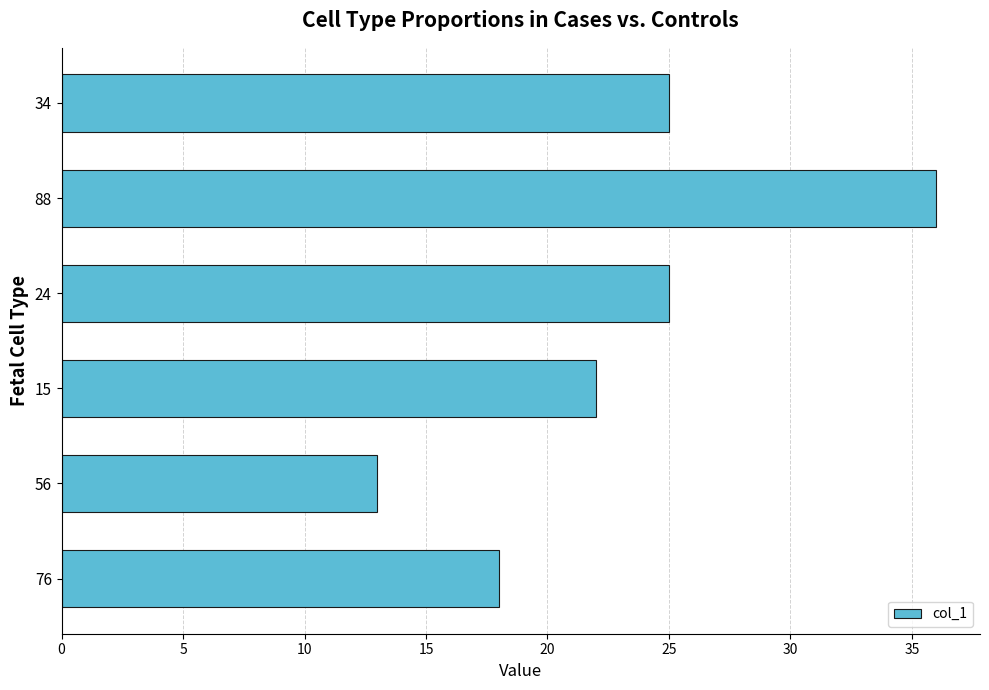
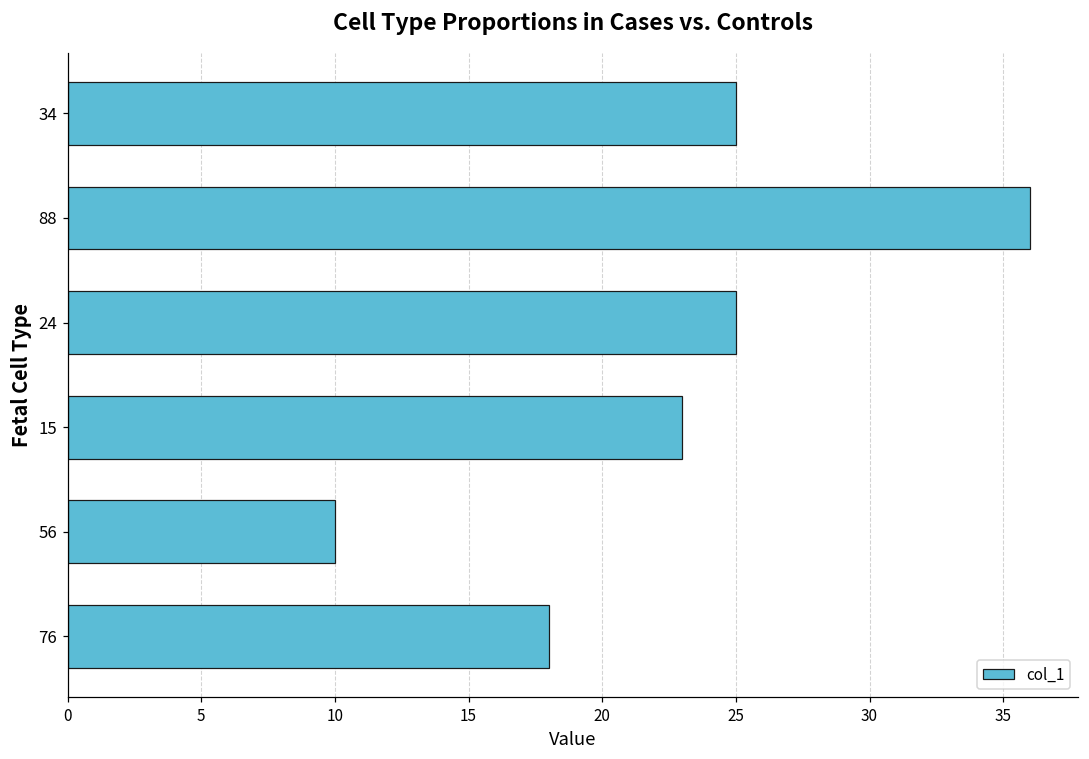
15: 22 -> 23
56: 13 -> 10
